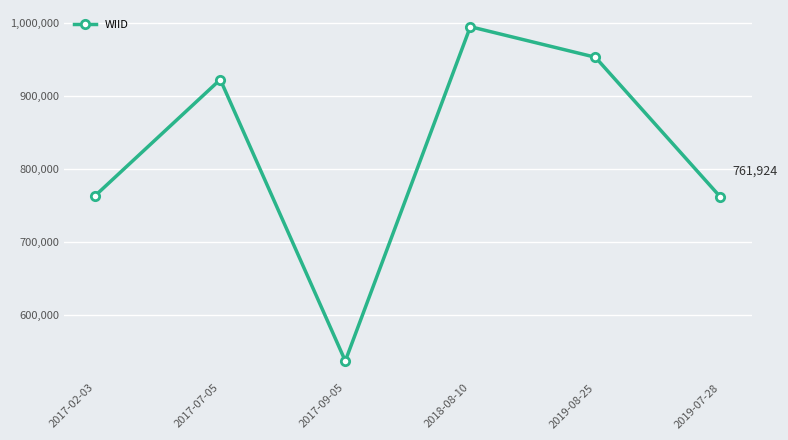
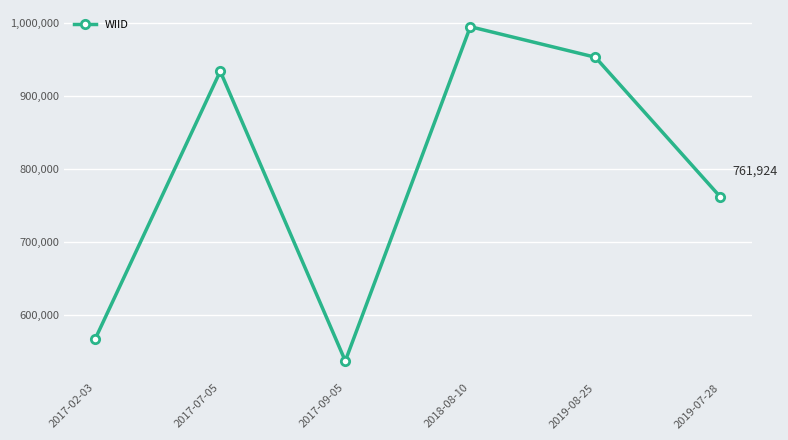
2017-02-03: 760,000 -> 570,000
2017-07-05: 920,000 -> 930,000
